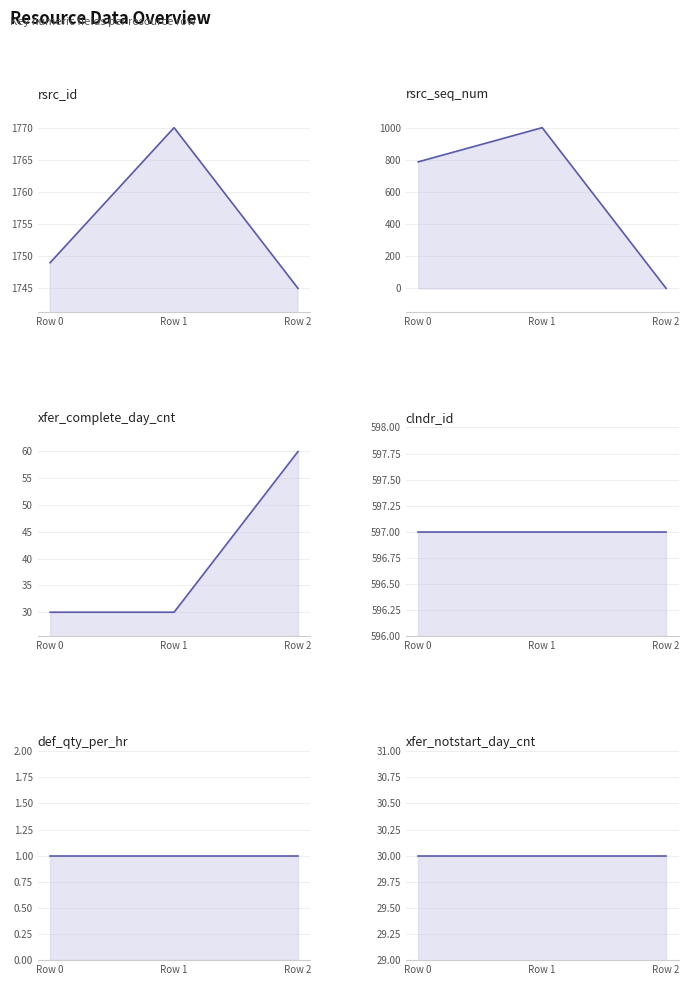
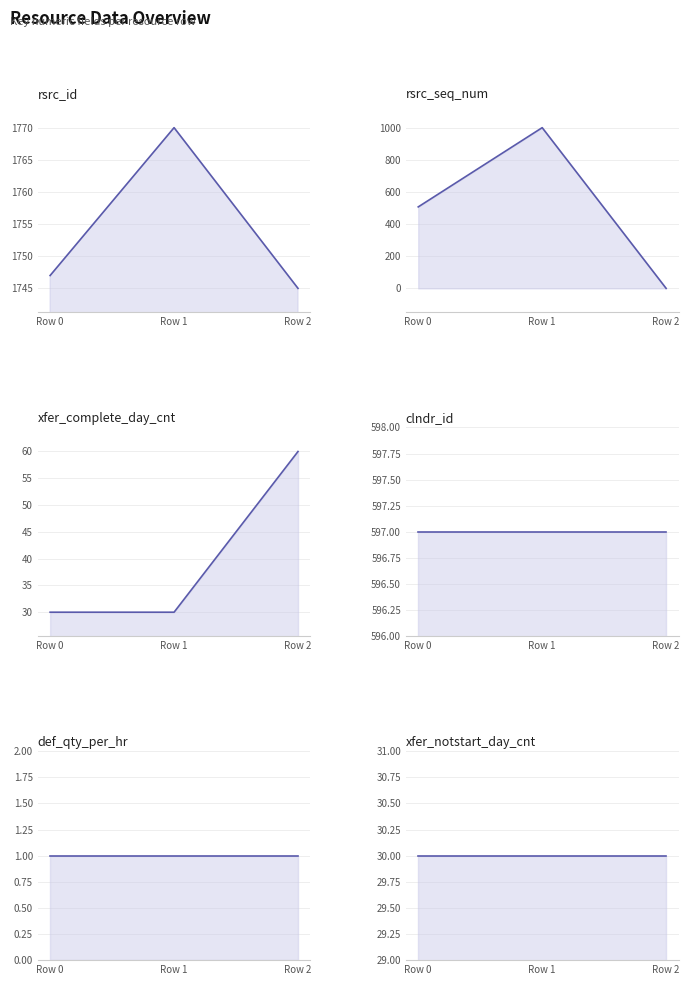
rsrc_id, Row 0: 1749 -> 1747
rsrc_seq_num, Row 0: 790 -> 510
